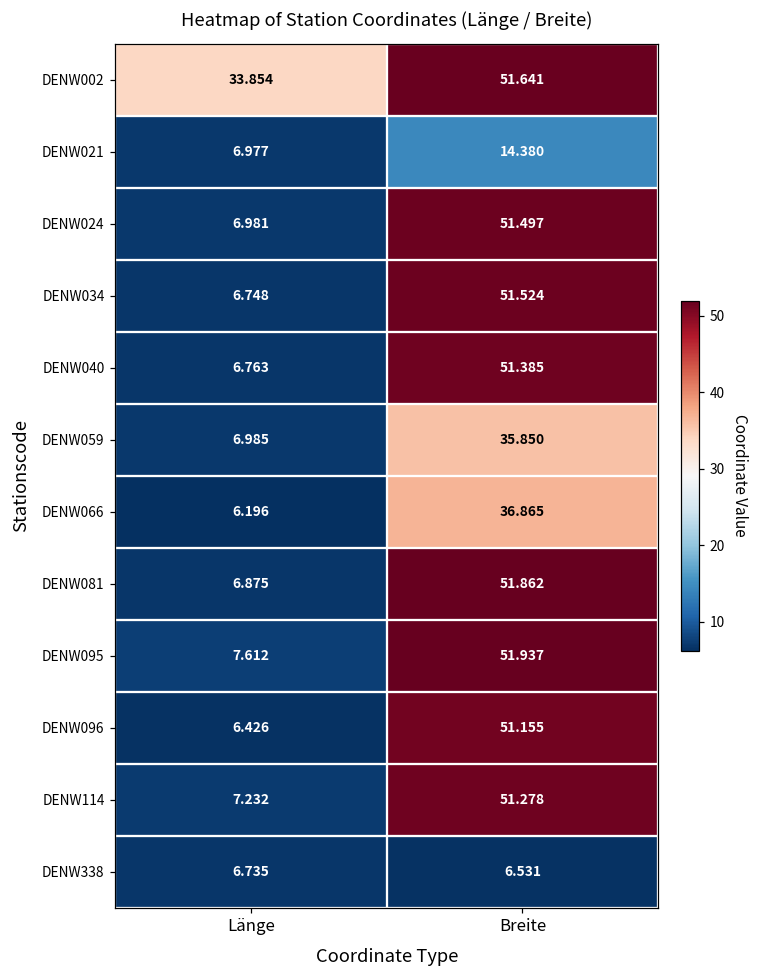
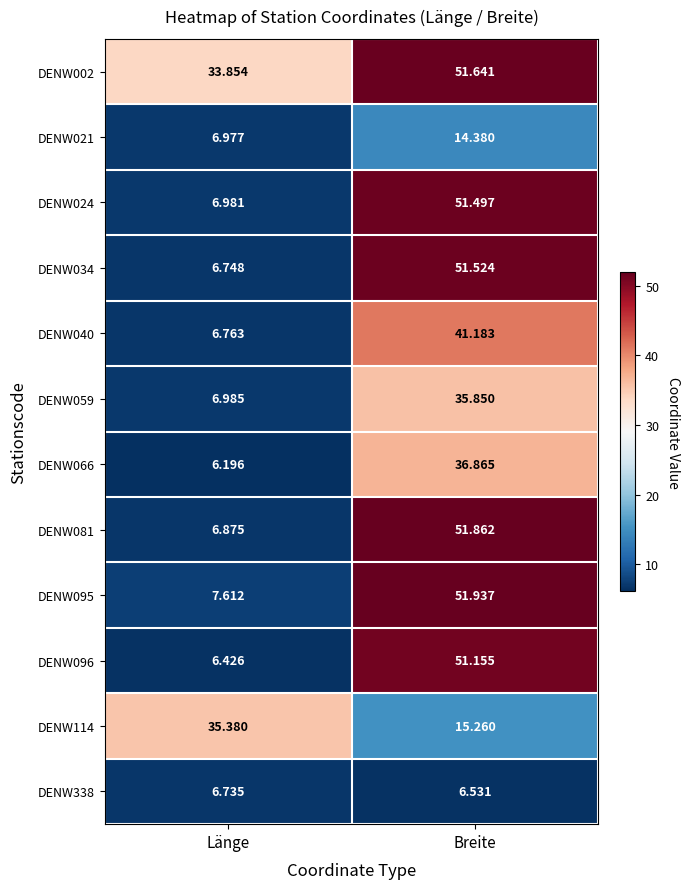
DENW040, Breite: 51.385 -> 41.183
DENW114, Länge: 7.232 -> 35.380
DENW114, Breite: 51.278 -> 15.260
